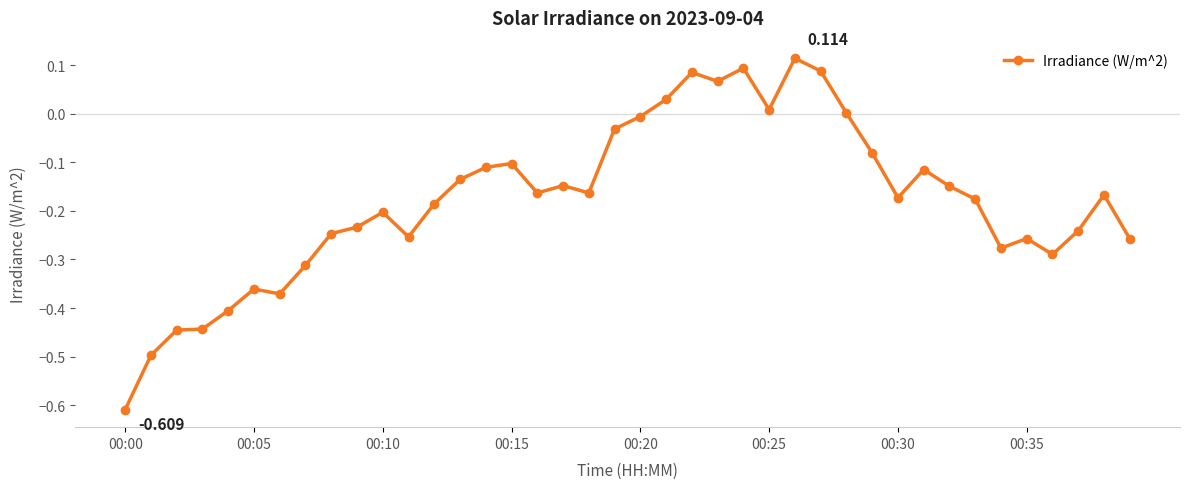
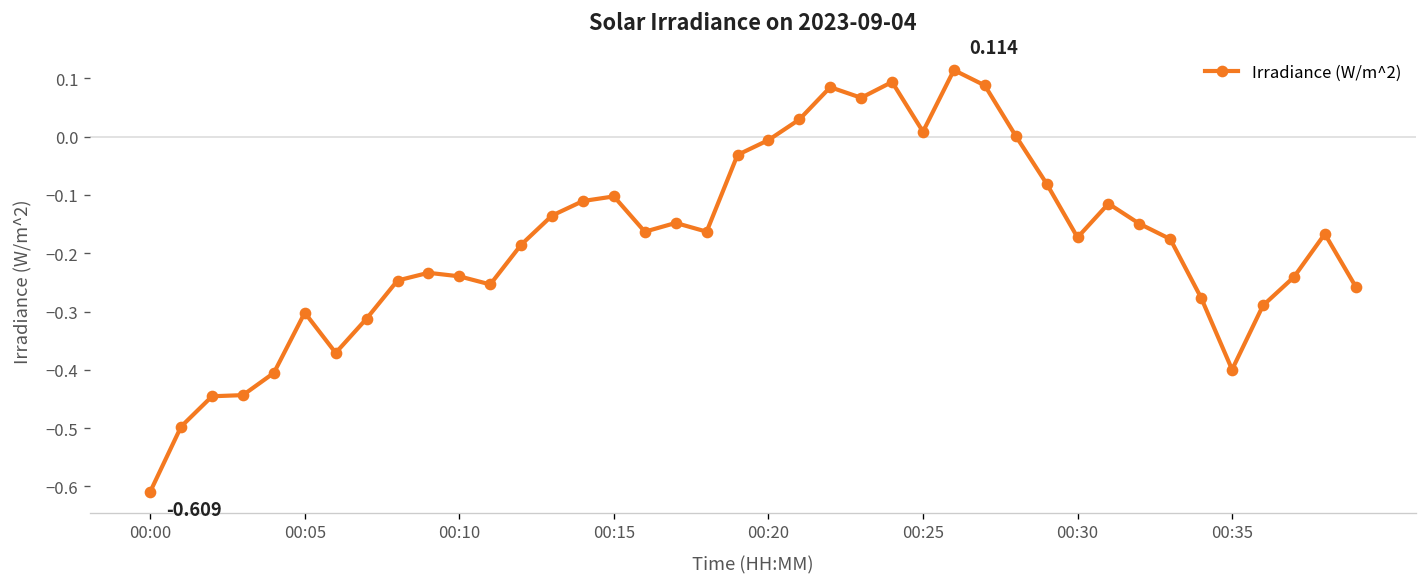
00:05: -0.36 -> -0.30
00:10: -0.20 -> -0.24
00:35: -0.26 -> -0.40
